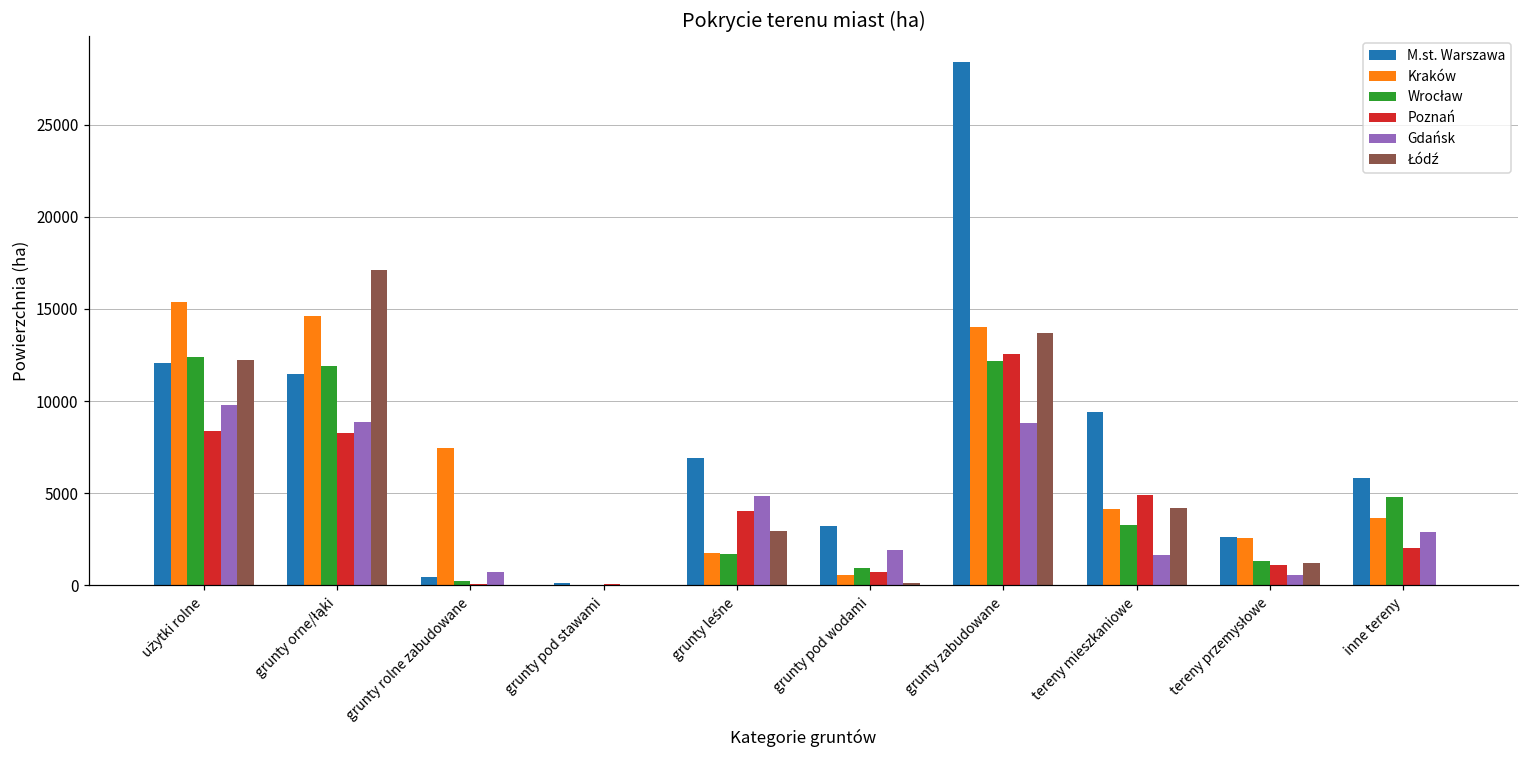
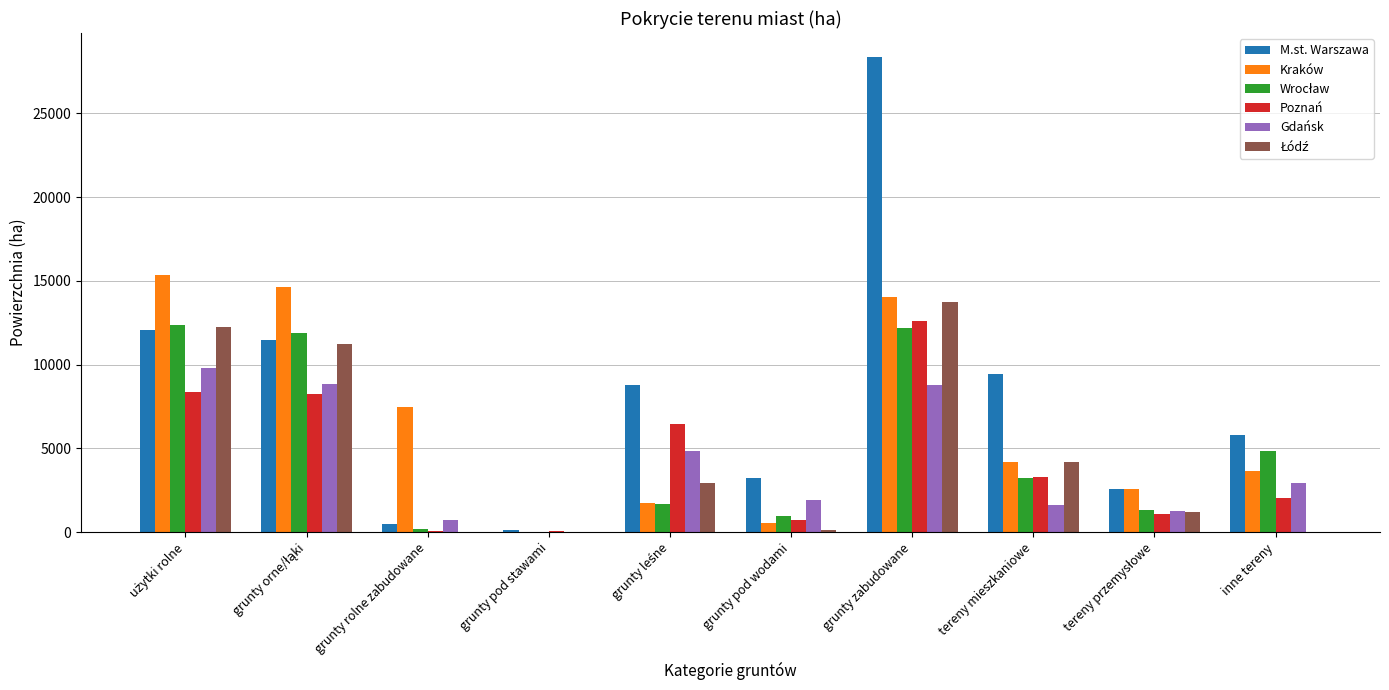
Łódź, grunty orne/łąki: 17100 -> 11200
M.st. Warszawa, grunty leśne: 6900 -> 8800
Poznań, grunty leśne: 4000 -> 6500
Poznań, tereny mieszkaniowe: 4900 -> 3300
Gdańsk, tereny przemysłowe: 500 -> 1300
